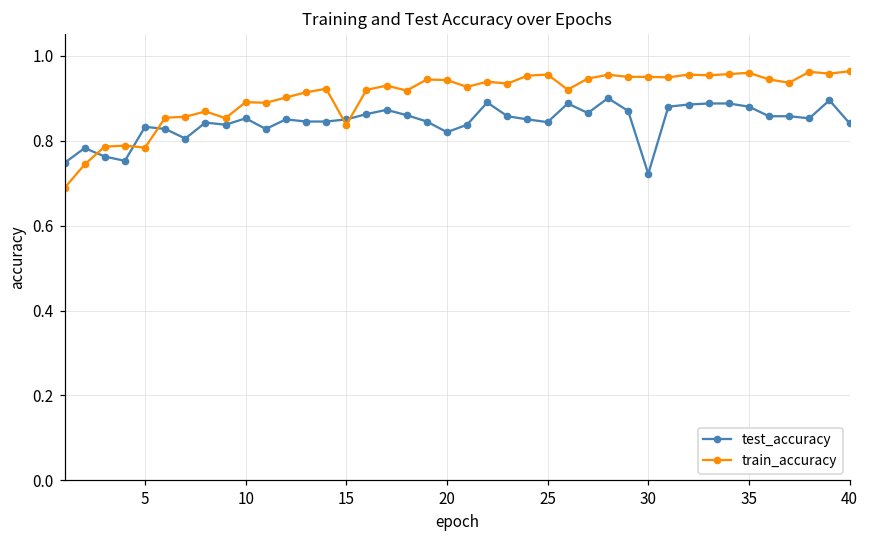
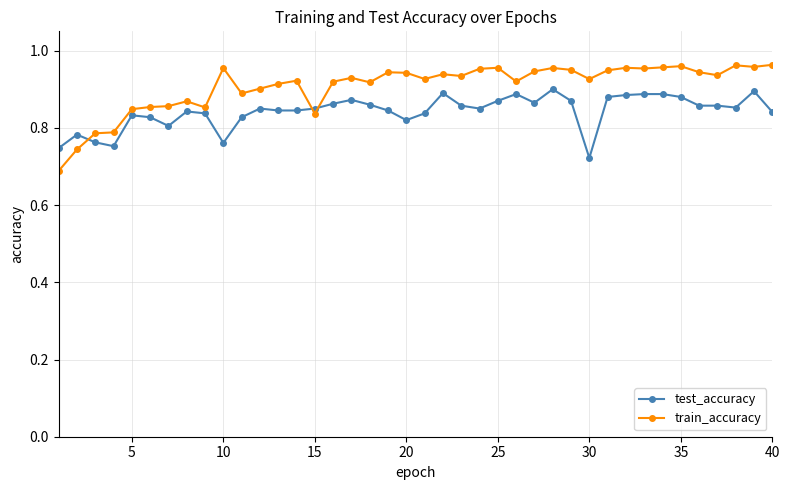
train_accuracy, 5: 0.78 -> 0.85
test_accuracy, 10: 0.85 -> 0.76
train_accuracy, 10: 0.89 -> 0.95
test_accuracy, 25: 0.84 -> 0.87
train_accuracy, 30: 0.95 -> 0.93
